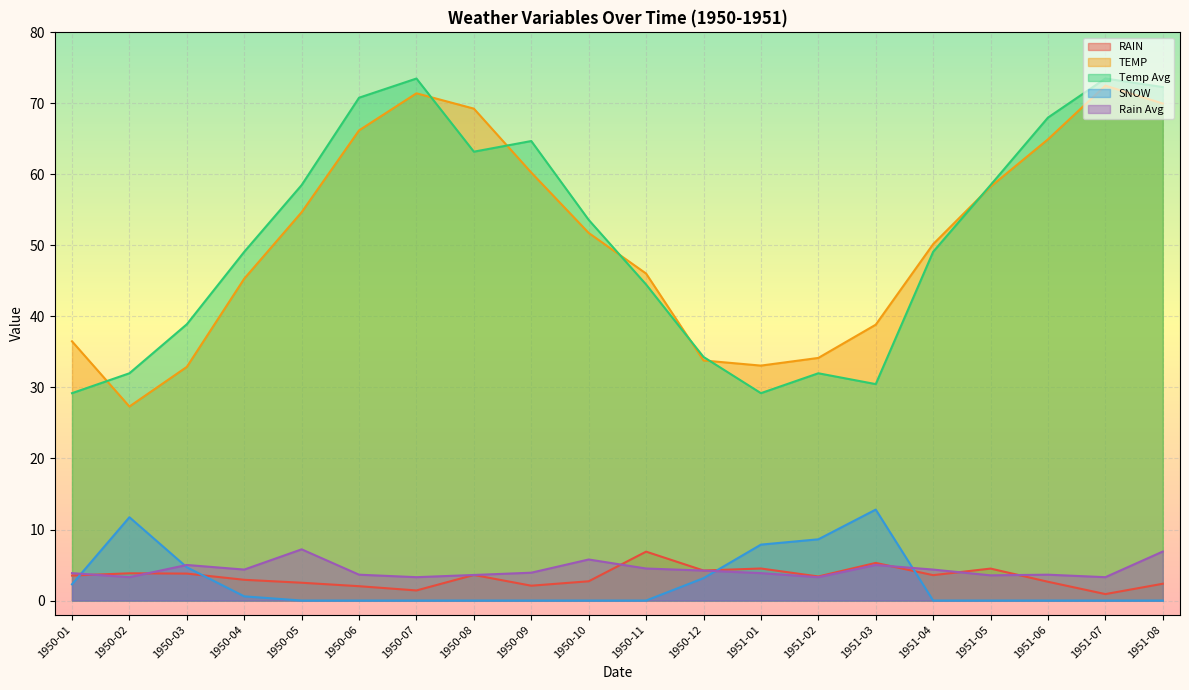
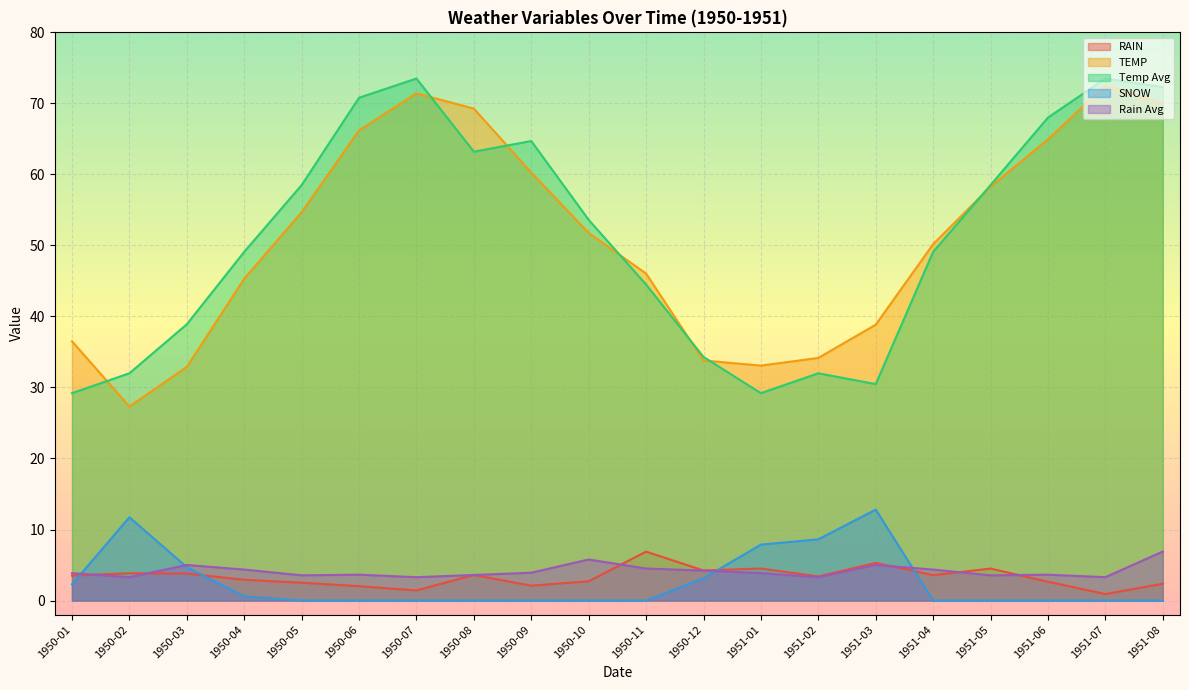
Rain Avg, 1950-05: 7 -> 4
